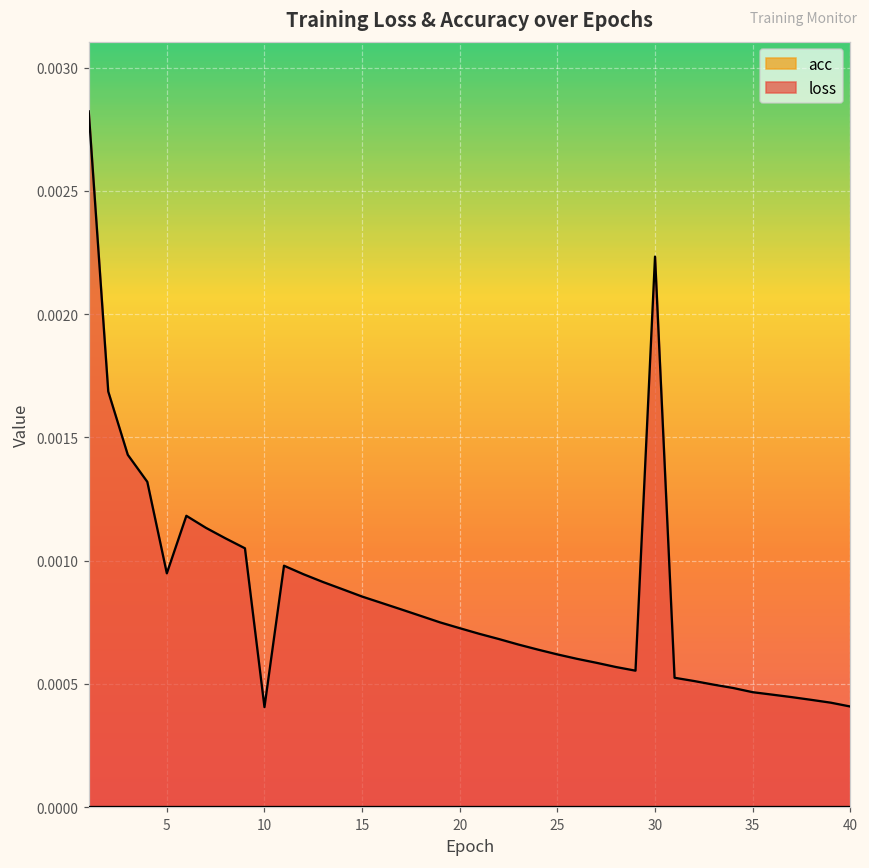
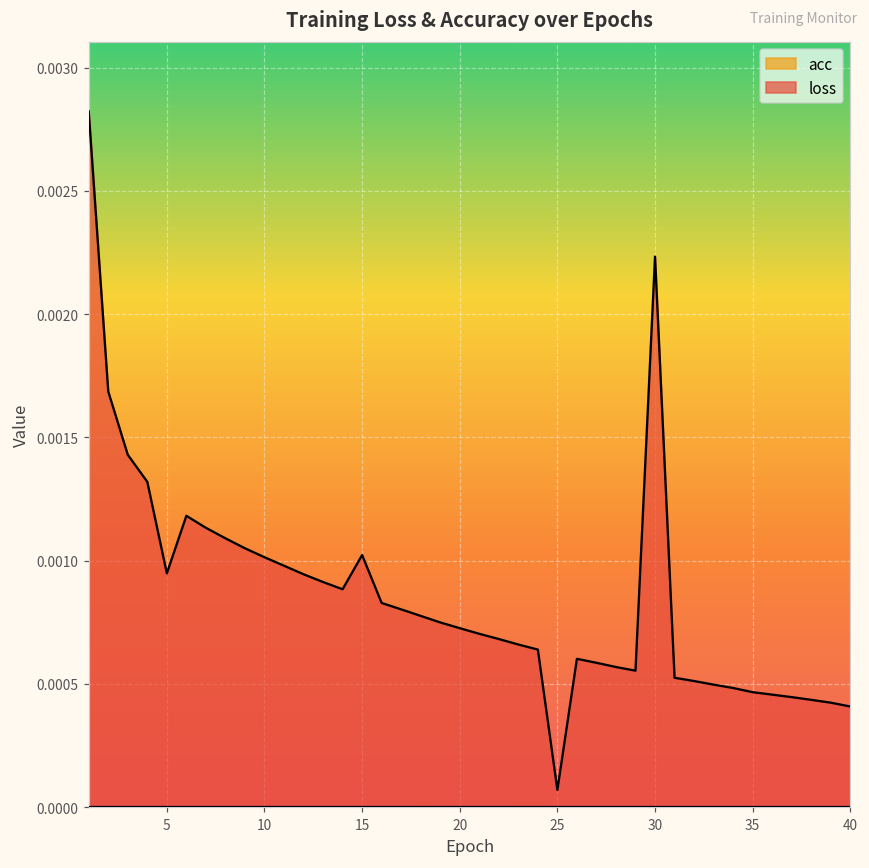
loss, 10: 0.00041 -> 0.00101
loss, 15: 0.00085 -> 0.00102
loss, 25: 0.00062 -> 0.00007
